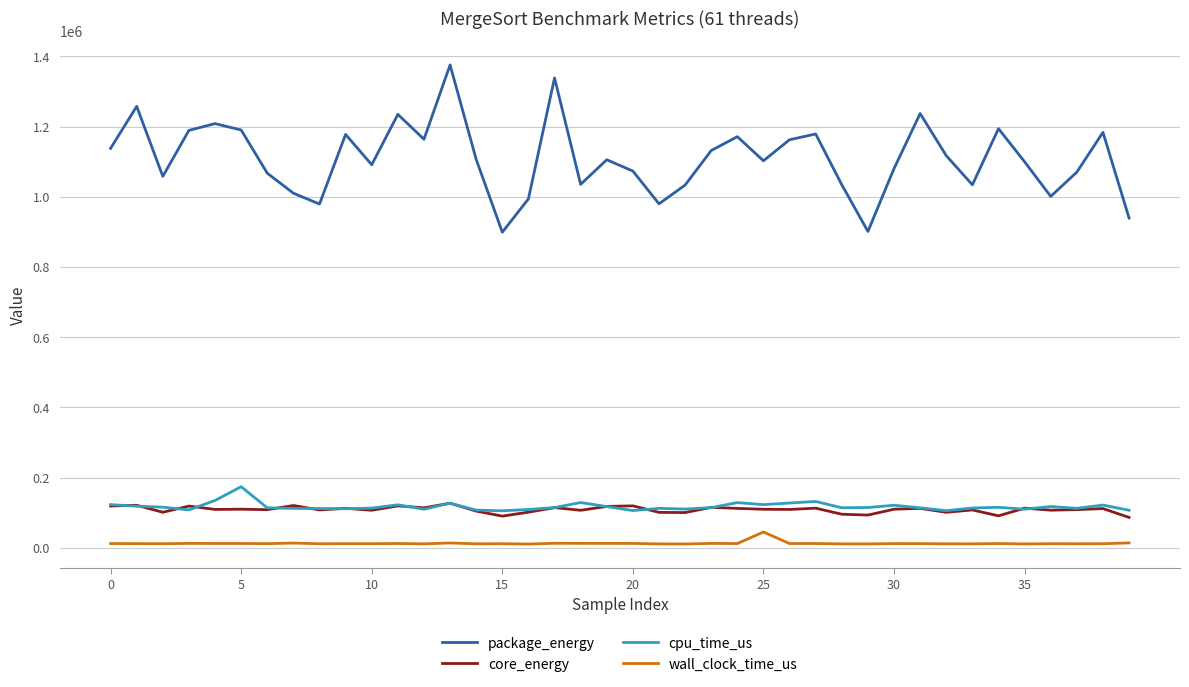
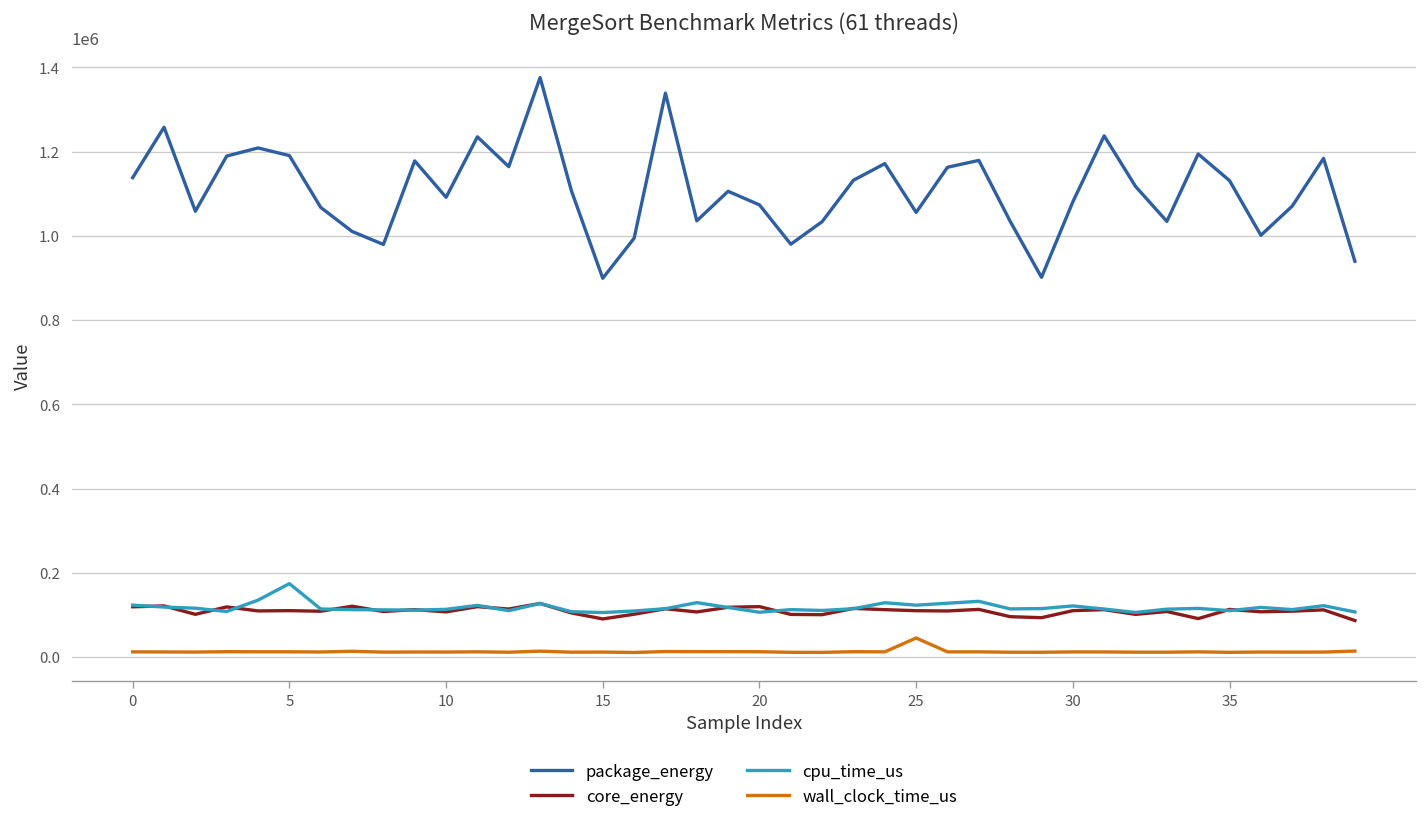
package_energy, 25: 1100000 -> 1060000
package_energy, 35: 1100000 -> 1130000
